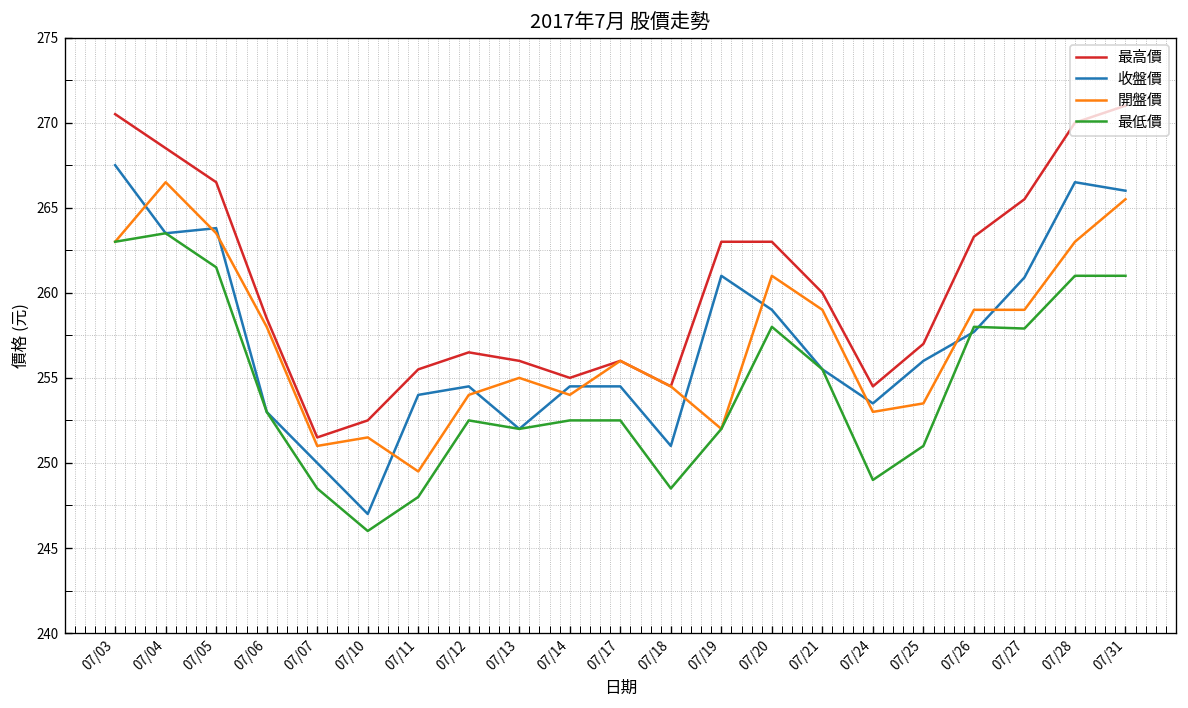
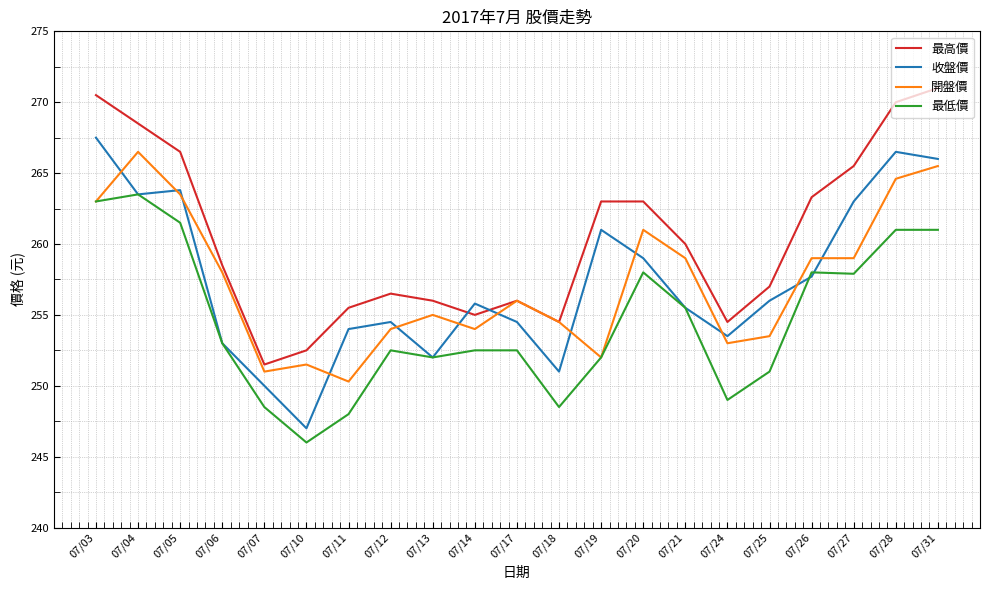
開盤價, 07/11: 249.5 -> 250.3
收盤價, 07/14: 254.5 -> 255.8
收盤價, 07/27: 260.9 -> 263.0
開盤價, 07/28: 263.0 -> 264.6
